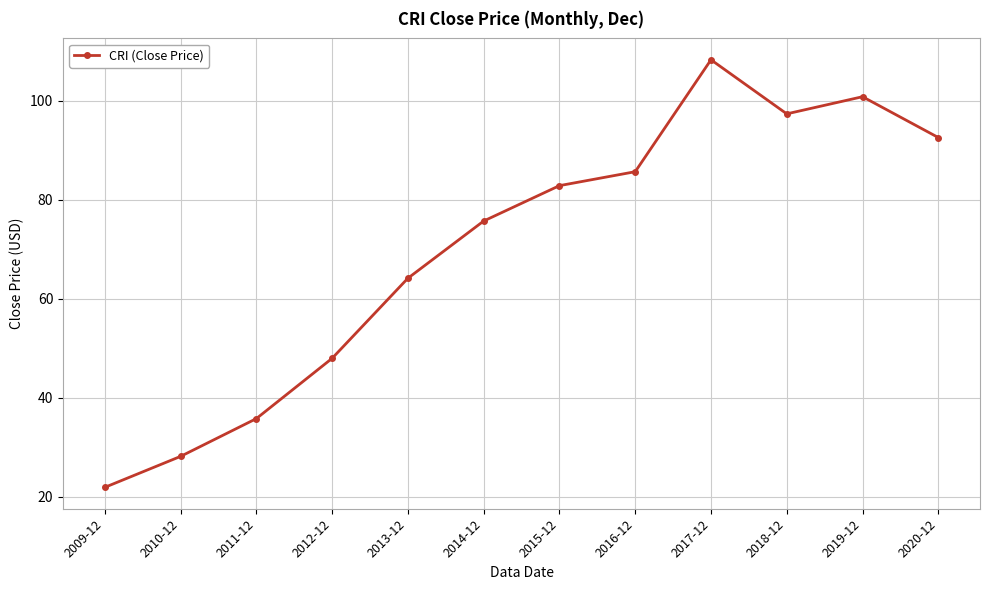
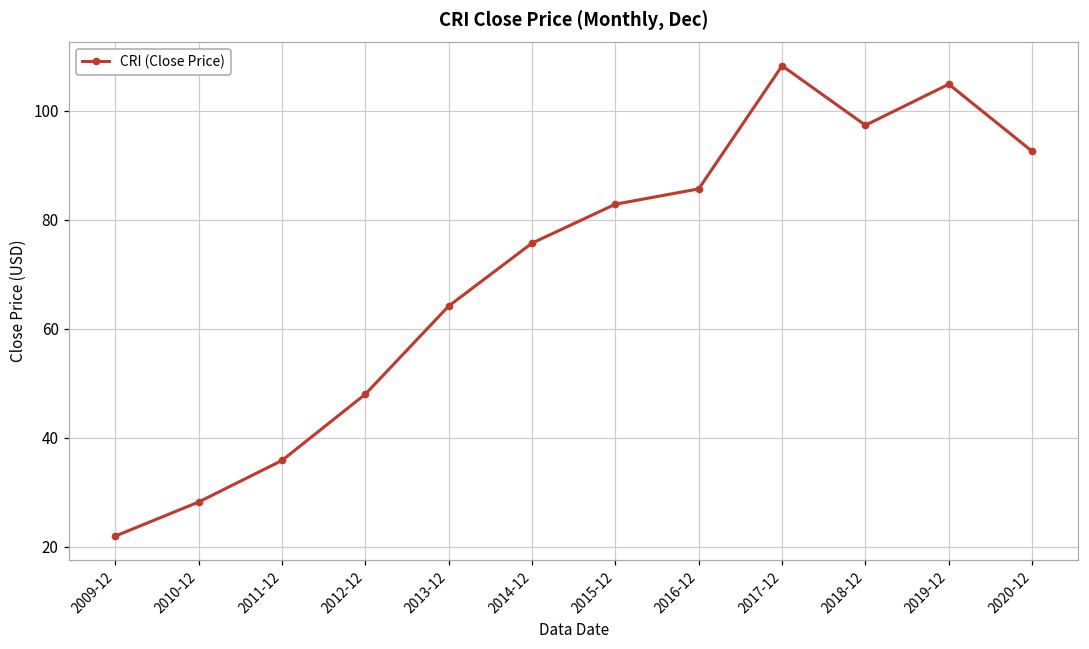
2019-12: 101 -> 105
